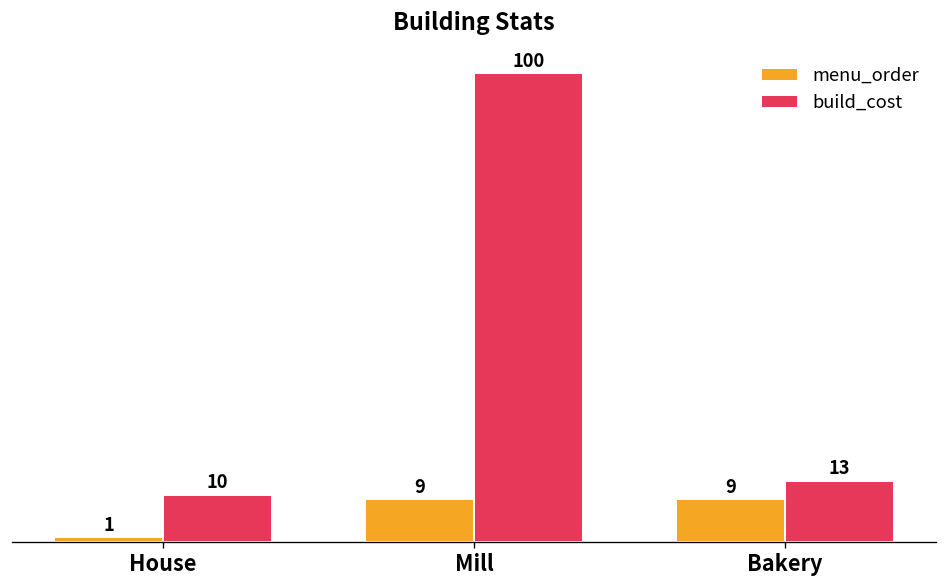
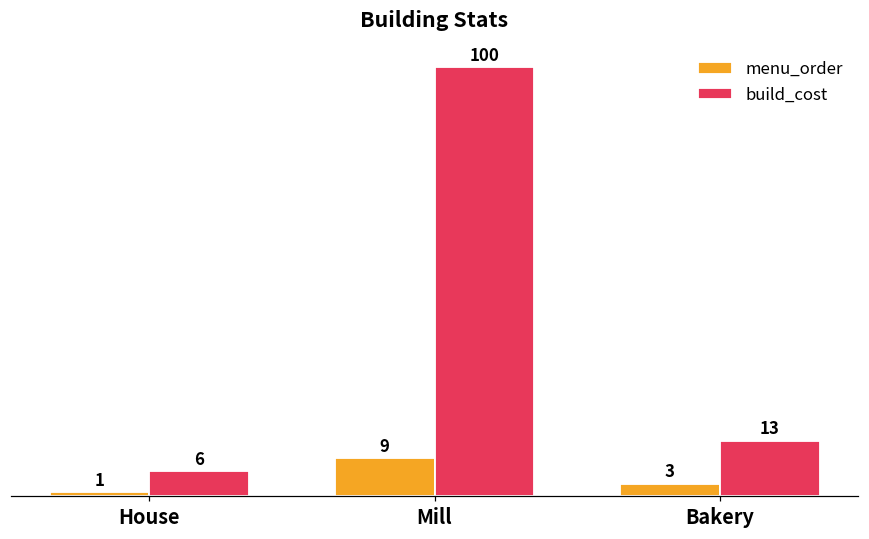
build_cost, House: 10 -> 6
menu_order, Bakery: 9 -> 3
